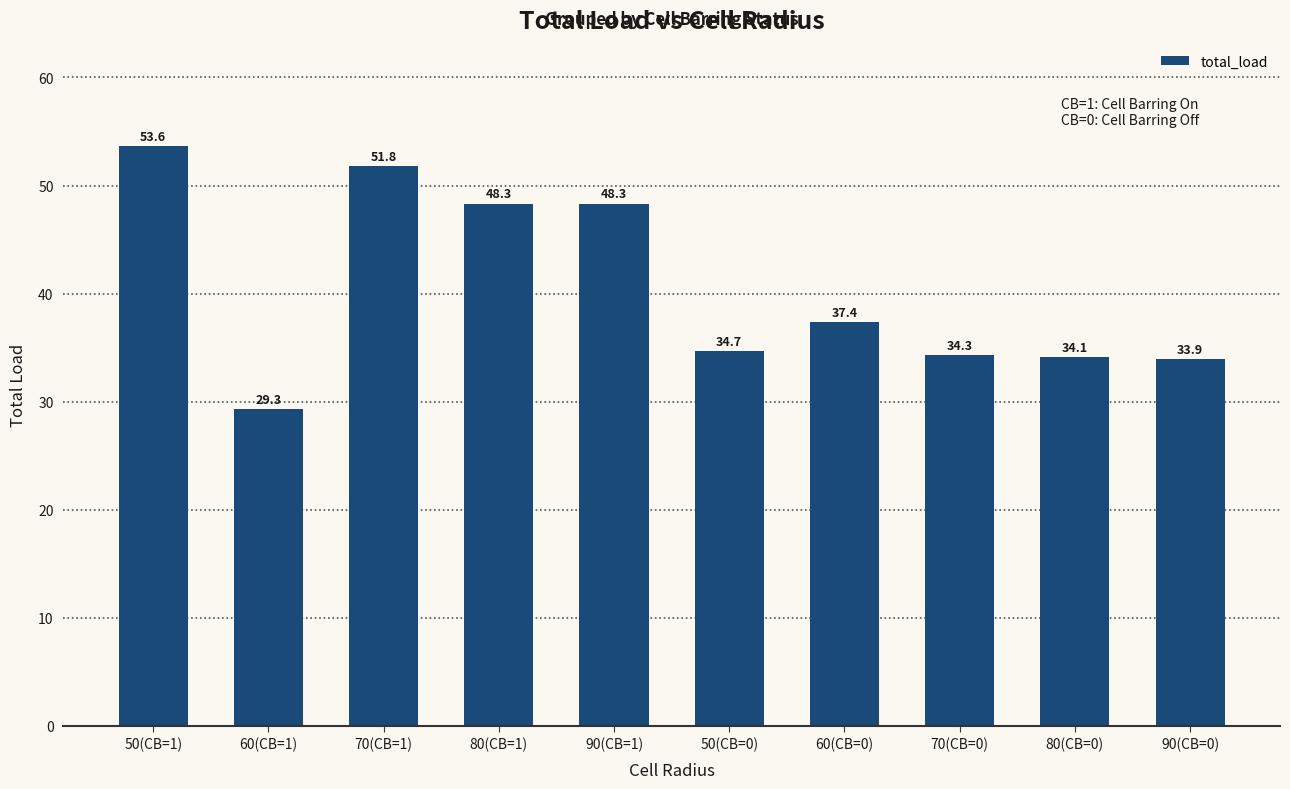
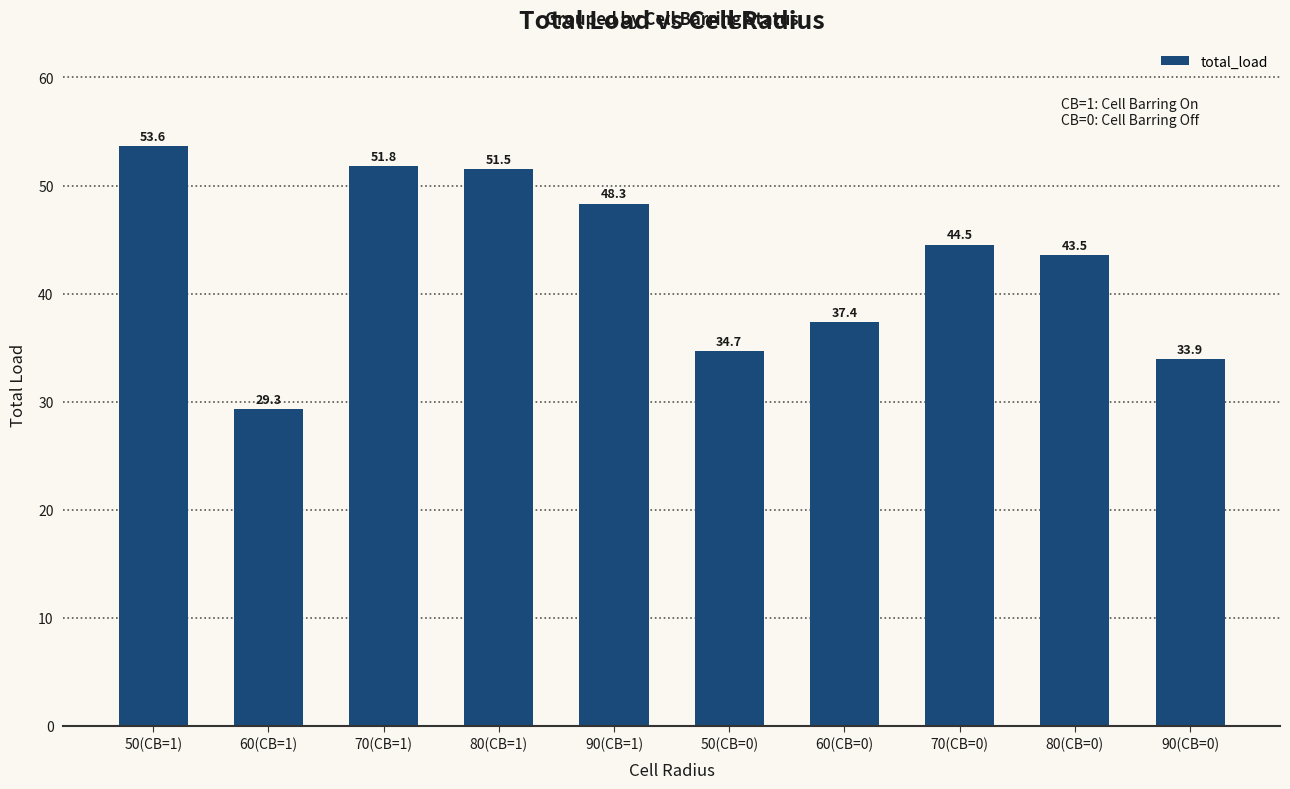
80(CB=1): 48.3 -> 51.5
70(CB=0): 34.3 -> 44.5
80(CB=0): 34.1 -> 43.5
